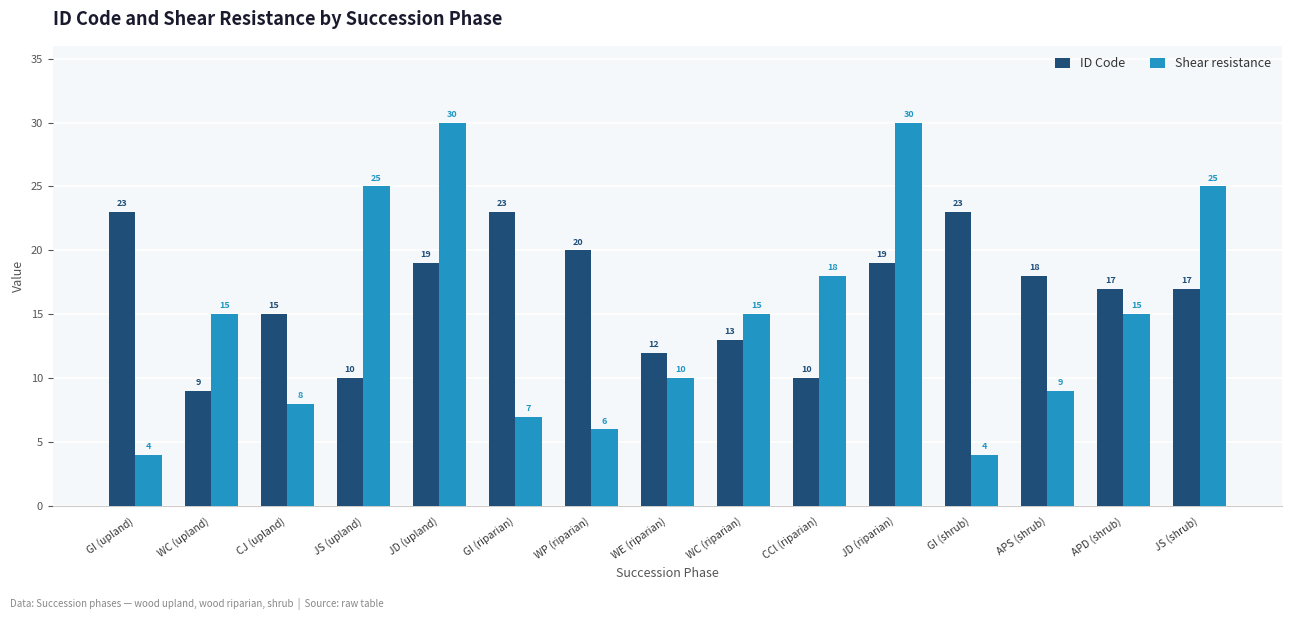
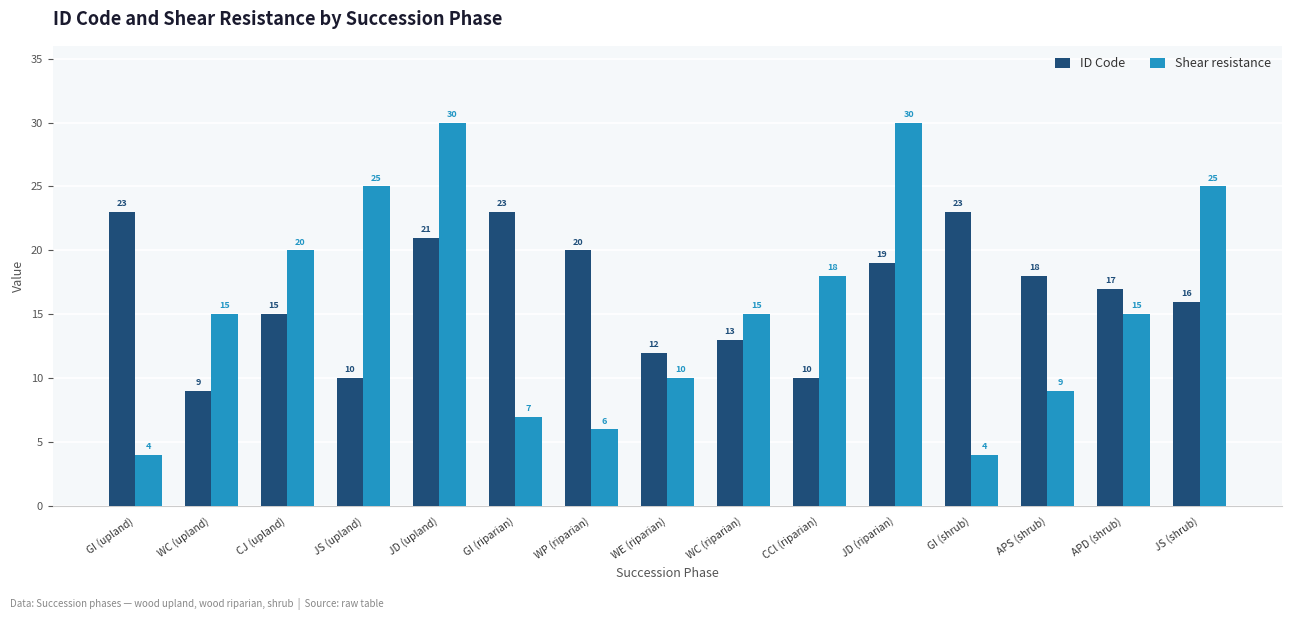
Shear resistance, CJ (upland): 8 -> 20
ID Code, JD (upland): 19 -> 21
ID Code, JS (shrub): 17 -> 16
